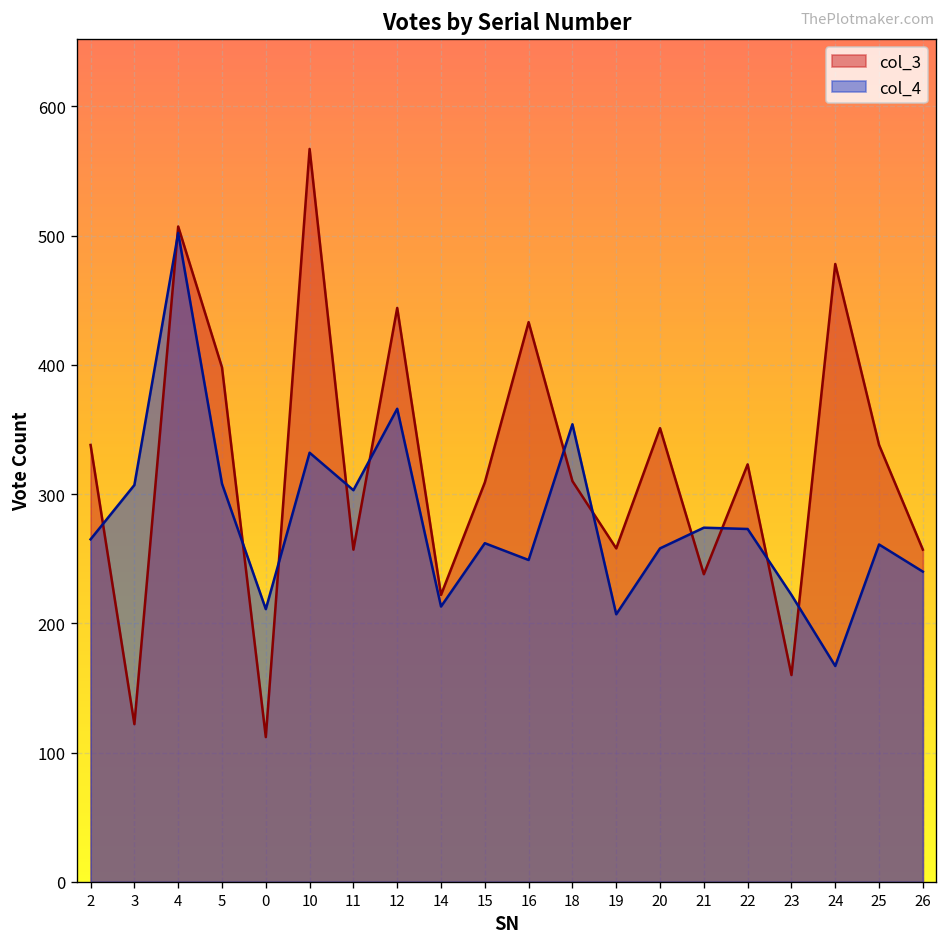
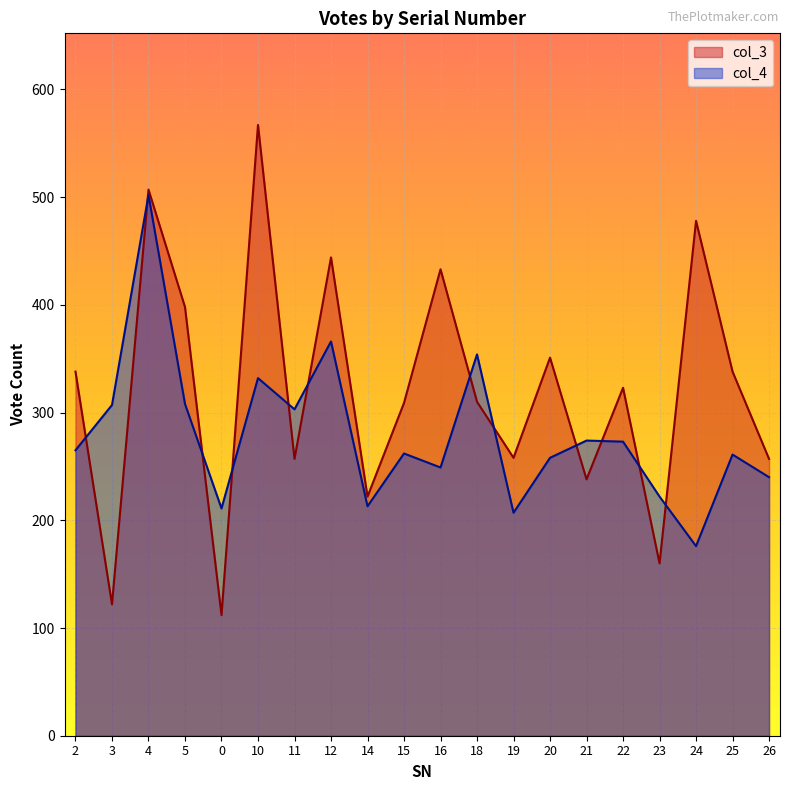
col_4, 24: 167 -> 176
